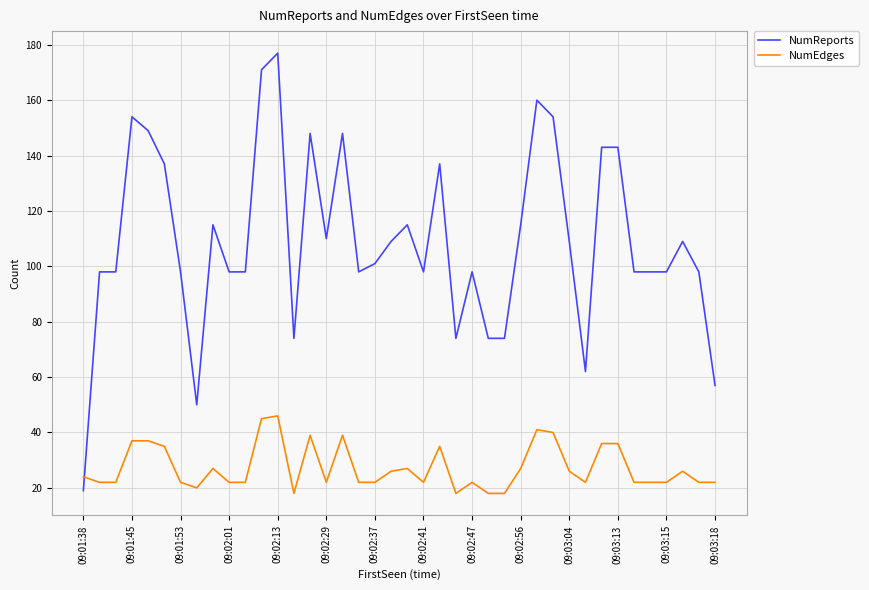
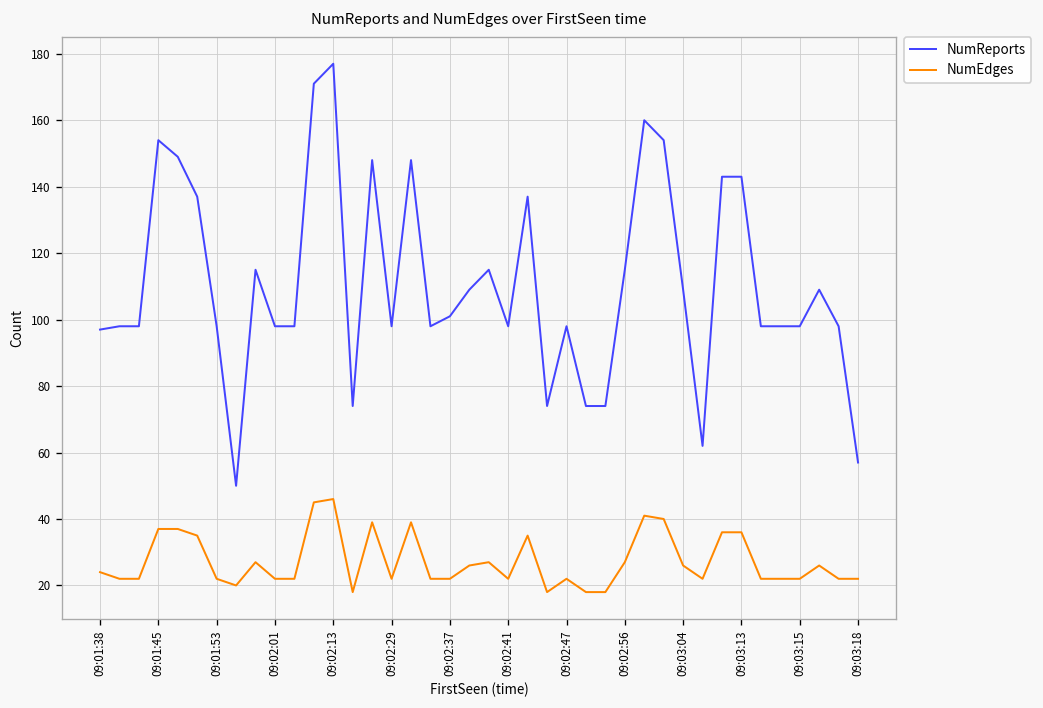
NumReports, 09:01:38: 19 -> 97
NumReports, 09:02:29: 110 -> 98
